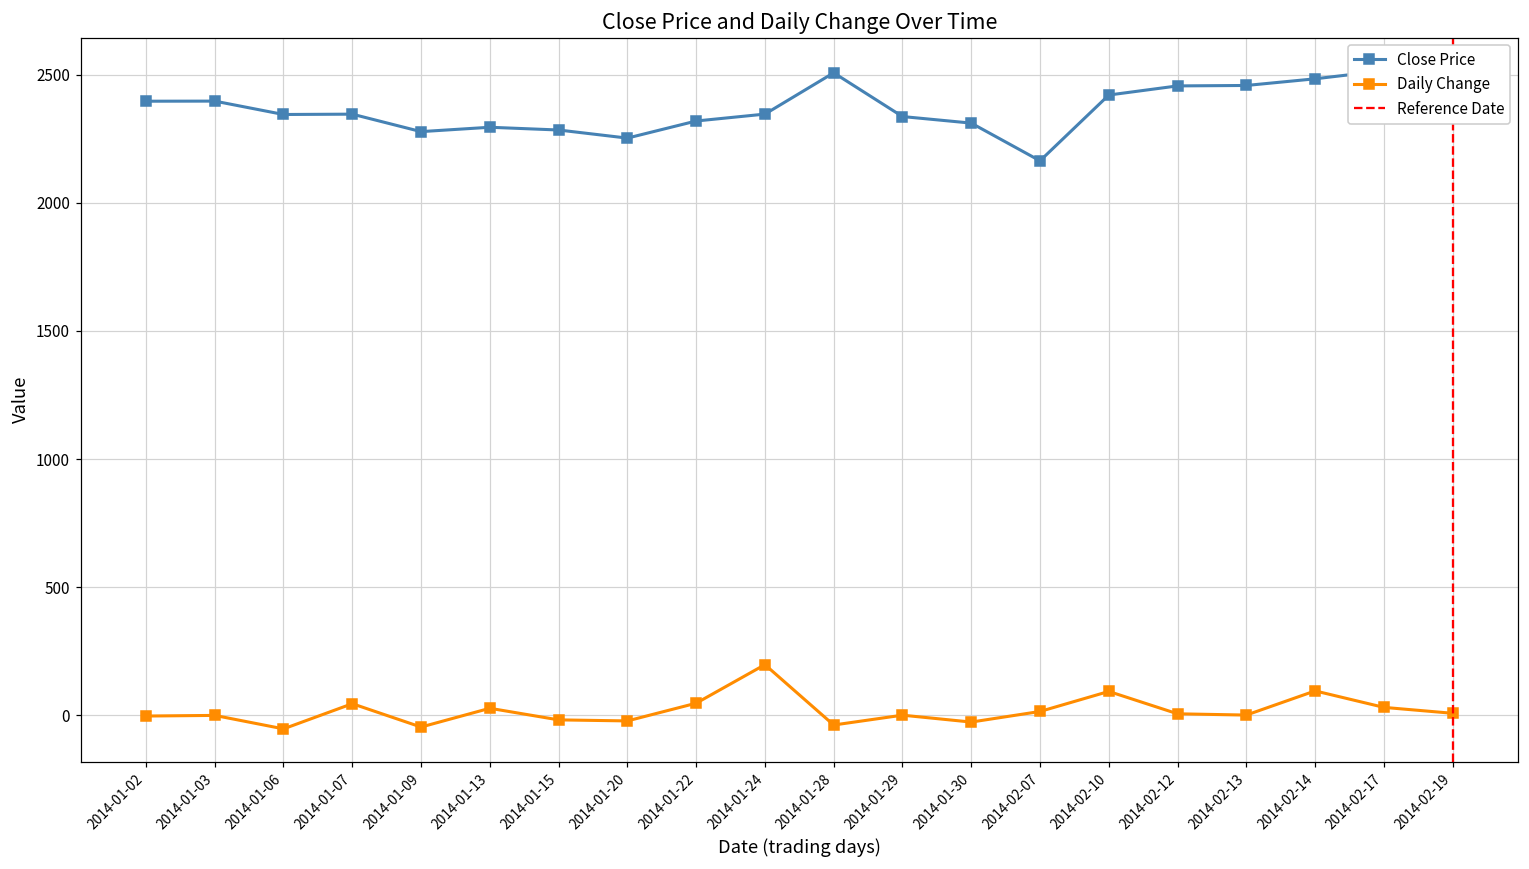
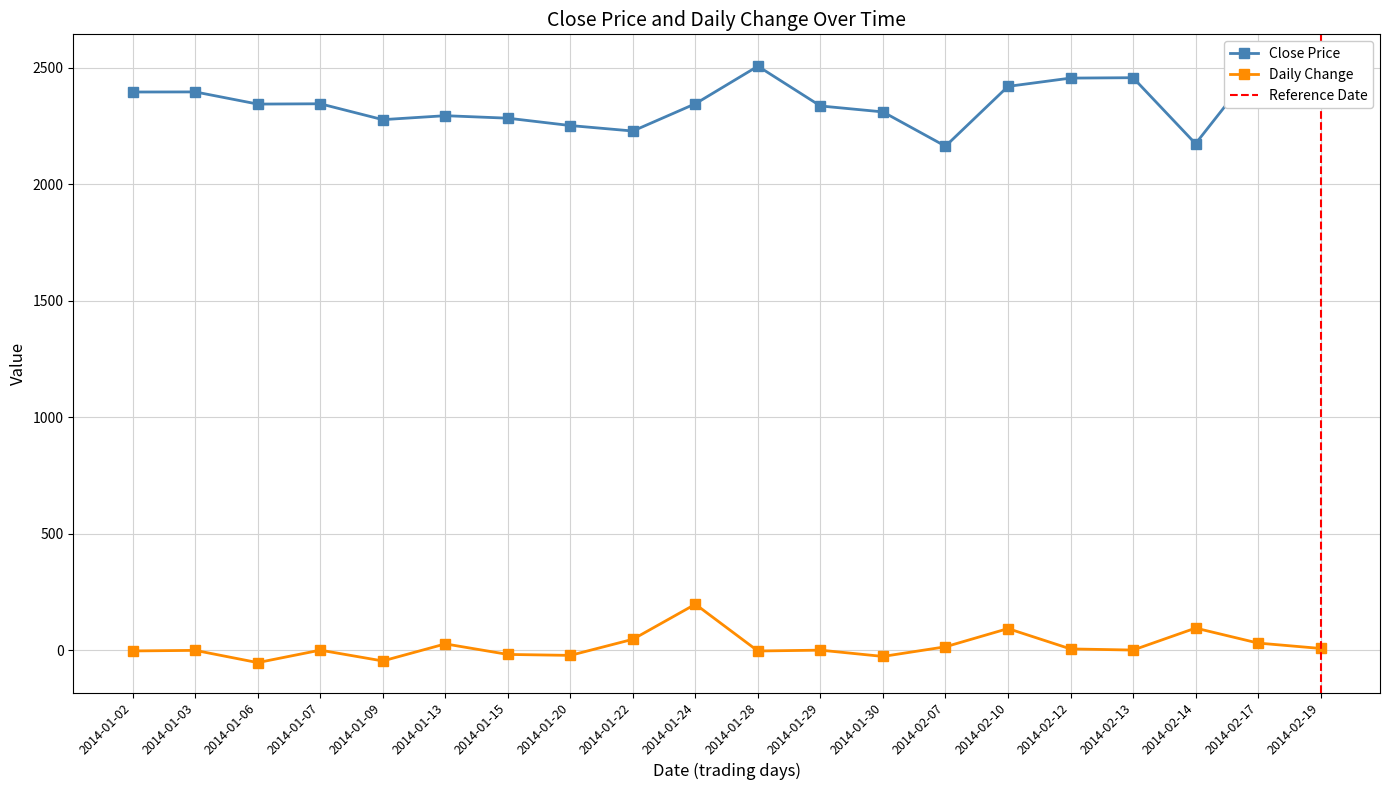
Daily Change, 2014-01-07: 50 -> 0
Close Price, 2014-01-22: 2320 -> 2230
Daily Change, 2014-01-28: -40 -> 0
Close Price, 2014-02-14: 2480 -> 2170
